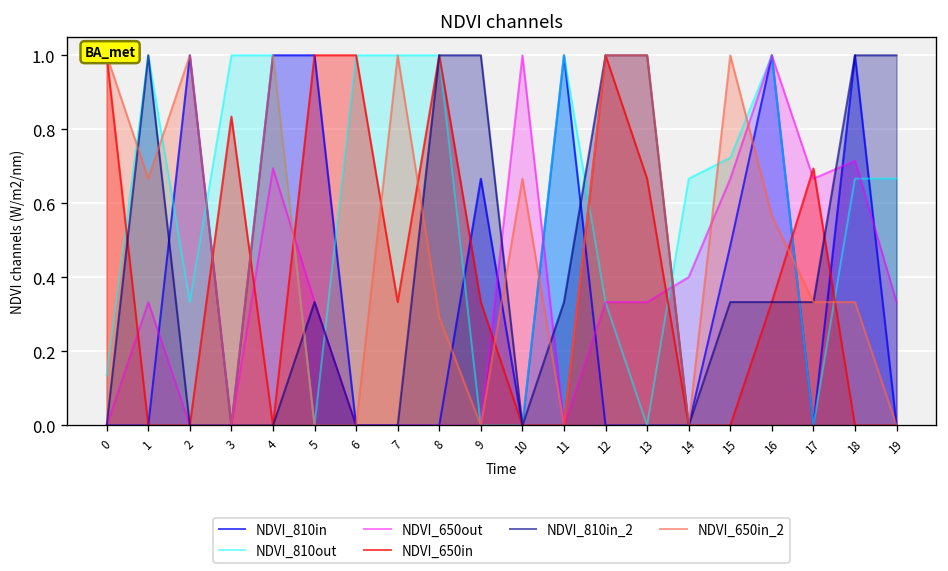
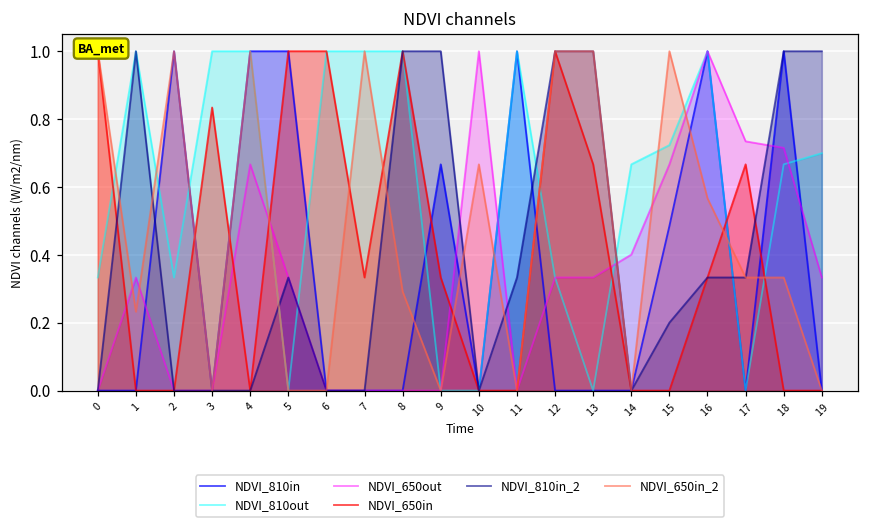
NDVI_810out, 0: 0.14 -> 0.33
NDVI_650in_2, 1: 0.67 -> 0.23
NDVI_650out, 4: 0.69 -> 0.67
NDVI_810in_2, 15: 0.33 -> 0.20
NDVI_650out, 17: 0.67 -> 0.73
NDVI_650in, 17: 0.69 -> 0.67
NDVI_810out, 19: 0.67 -> 0.70
